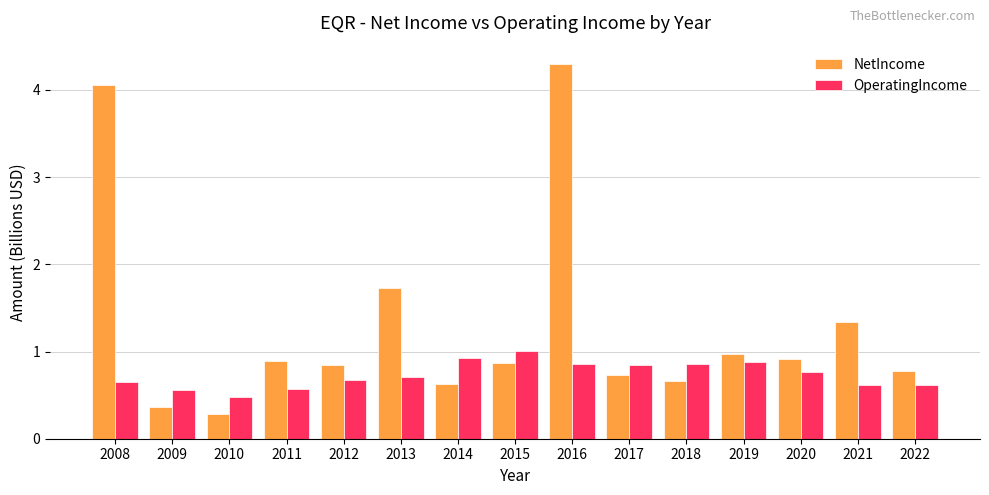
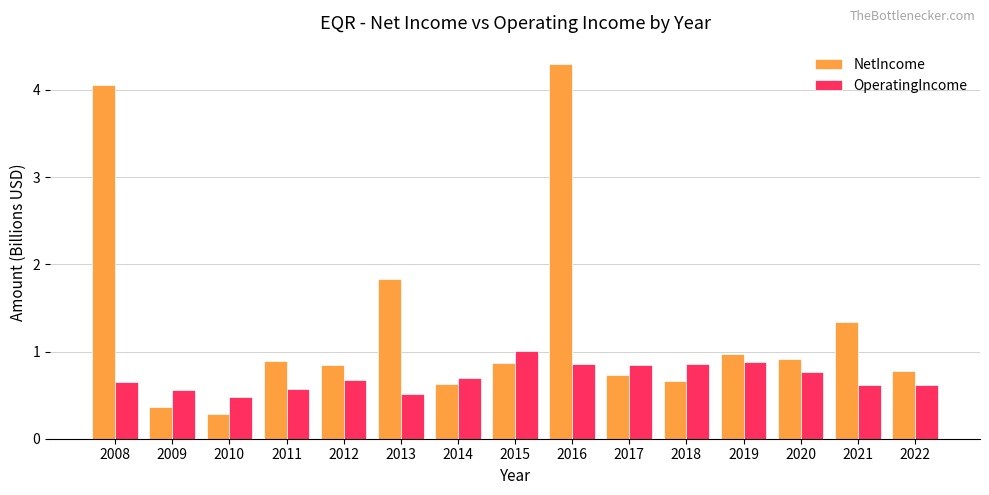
NetIncome, 2013: 1.7 -> 1.8
OperatingIncome, 2013: 0.7 -> 0.5
OperatingIncome, 2014: 0.9 -> 0.7
